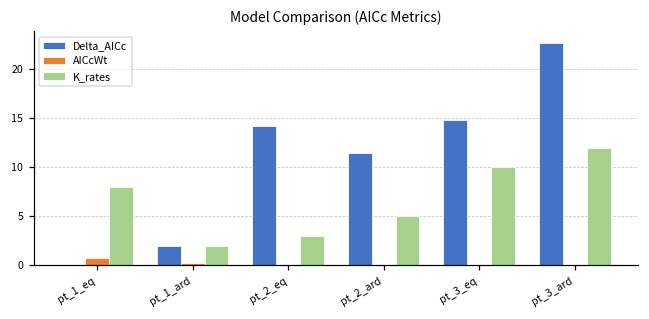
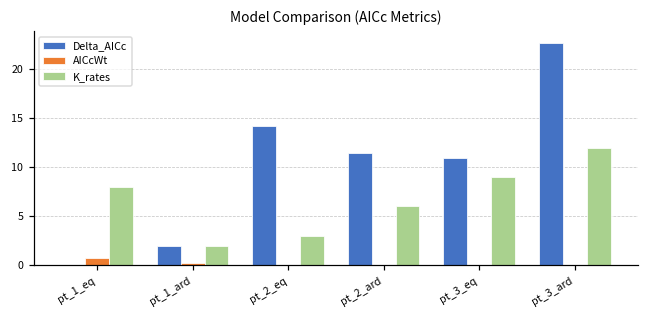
K_rates, pt_2_ard: 5 -> 6
Delta_AICc, pt_3_eq: 15 -> 11
K_rates, pt_3_eq: 10 -> 9
